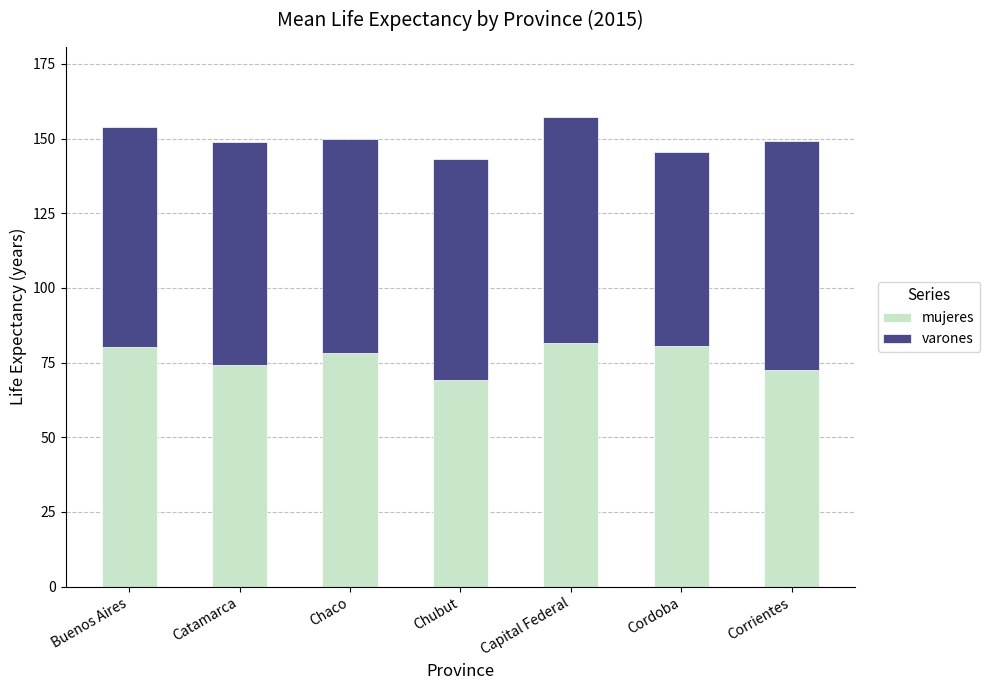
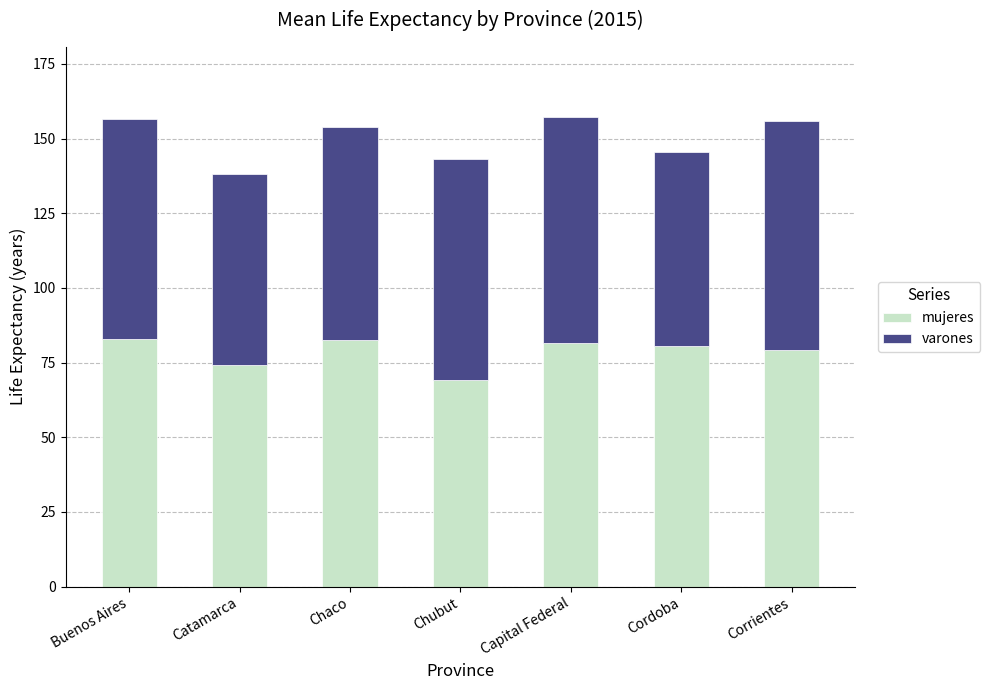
mujeres, Buenos Aires: 80 -> 83
varones, Catamarca: 75 -> 64
mujeres, Chaco: 78 -> 82
mujeres, Corrientes: 73 -> 79
